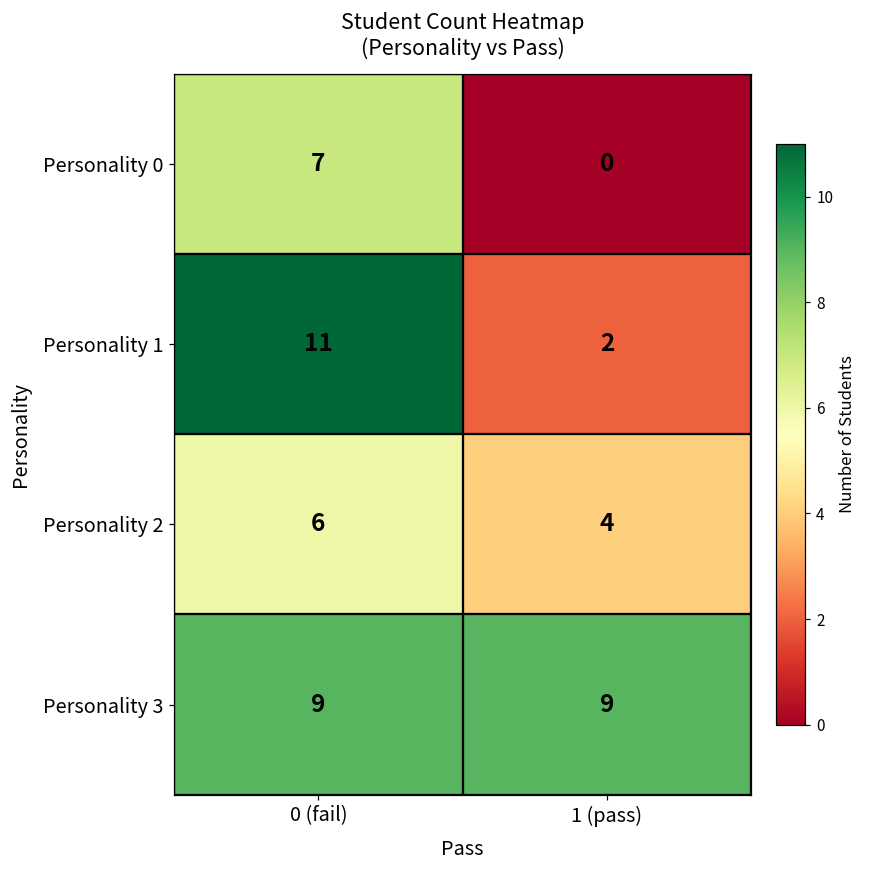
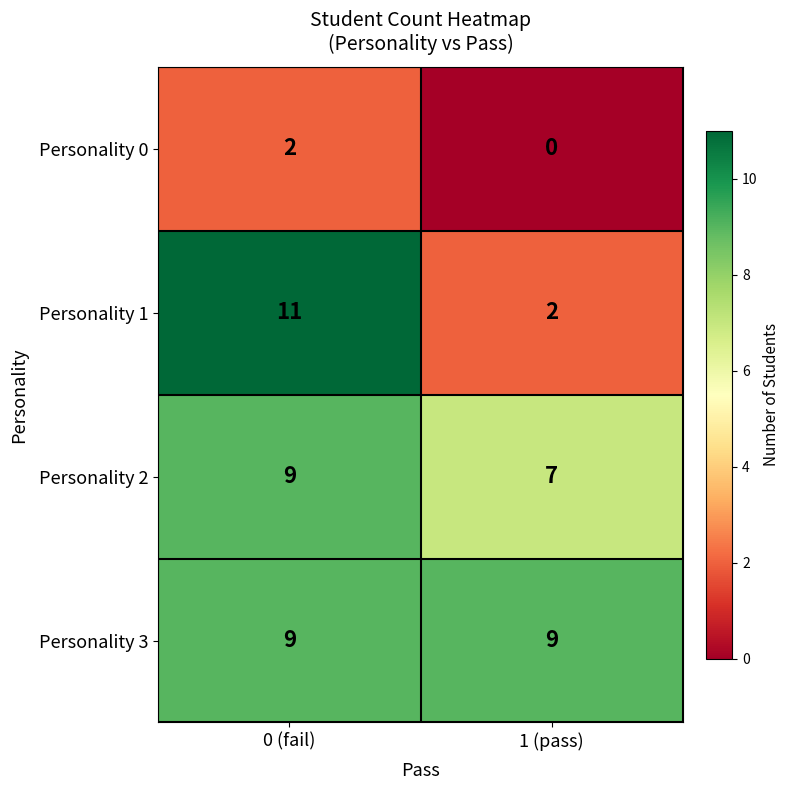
Personality 0, 0 (fail): 7 -> 2
Personality 2, 0 (fail): 6 -> 9
Personality 2, 1 (pass): 4 -> 7
